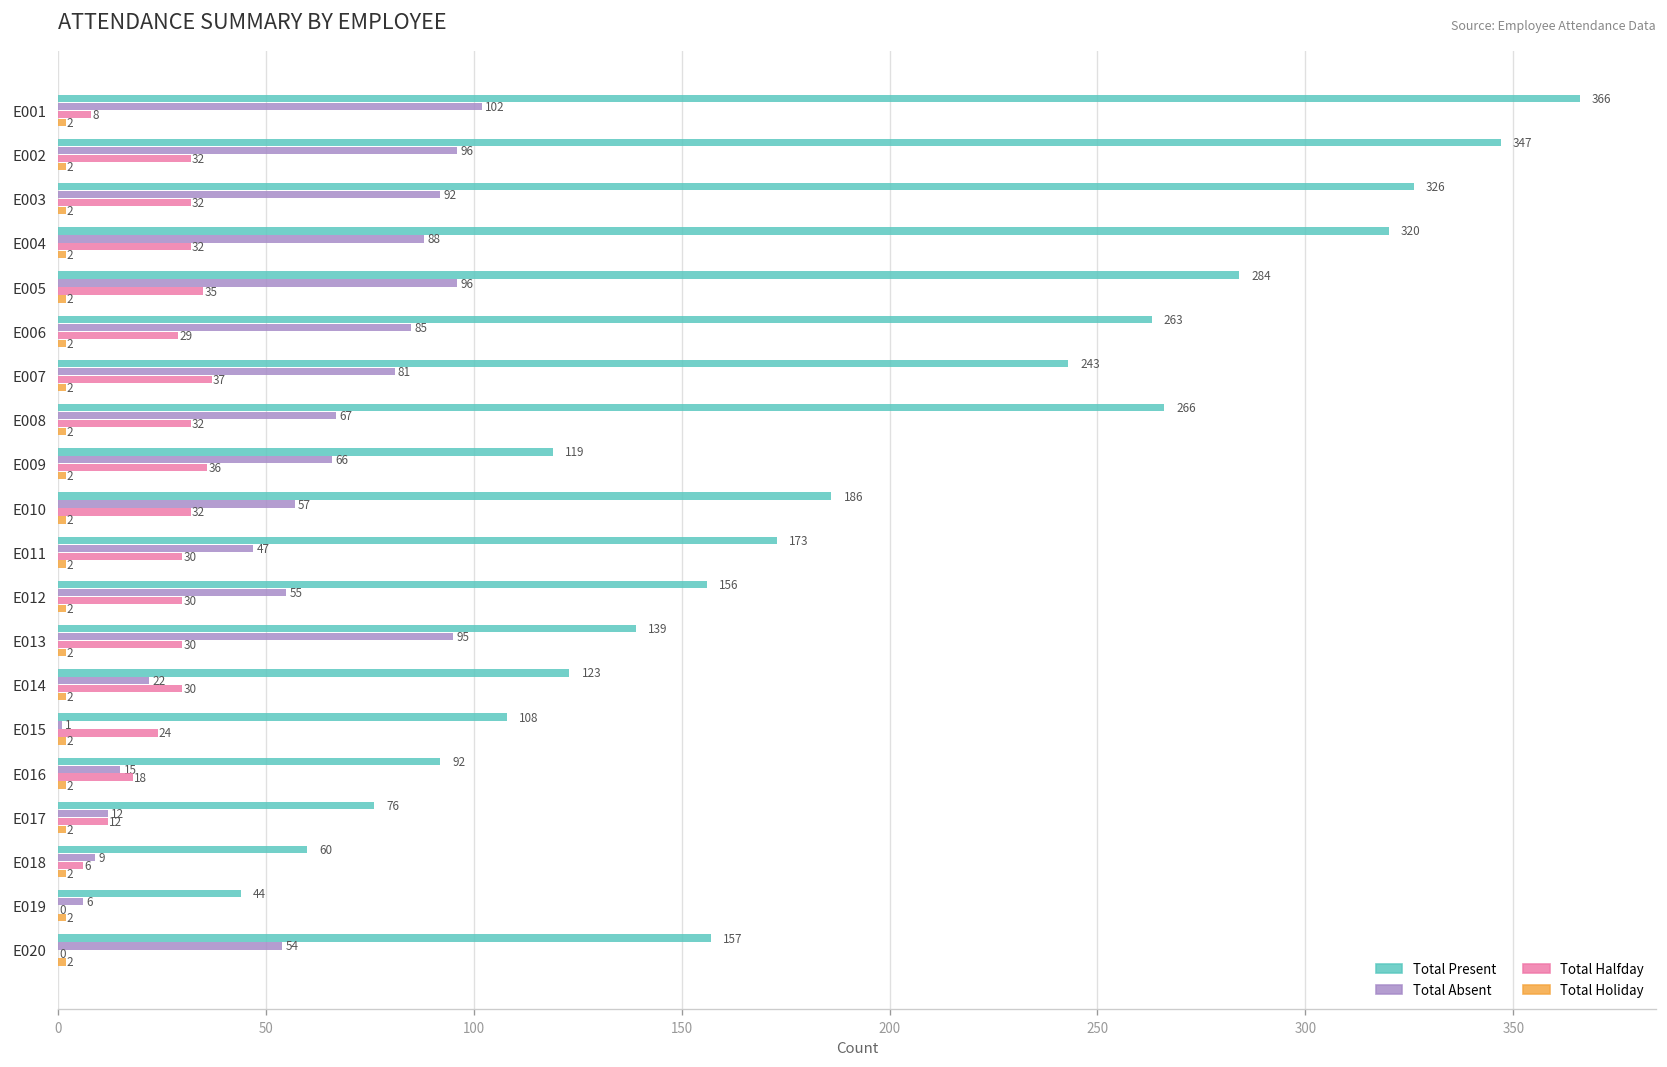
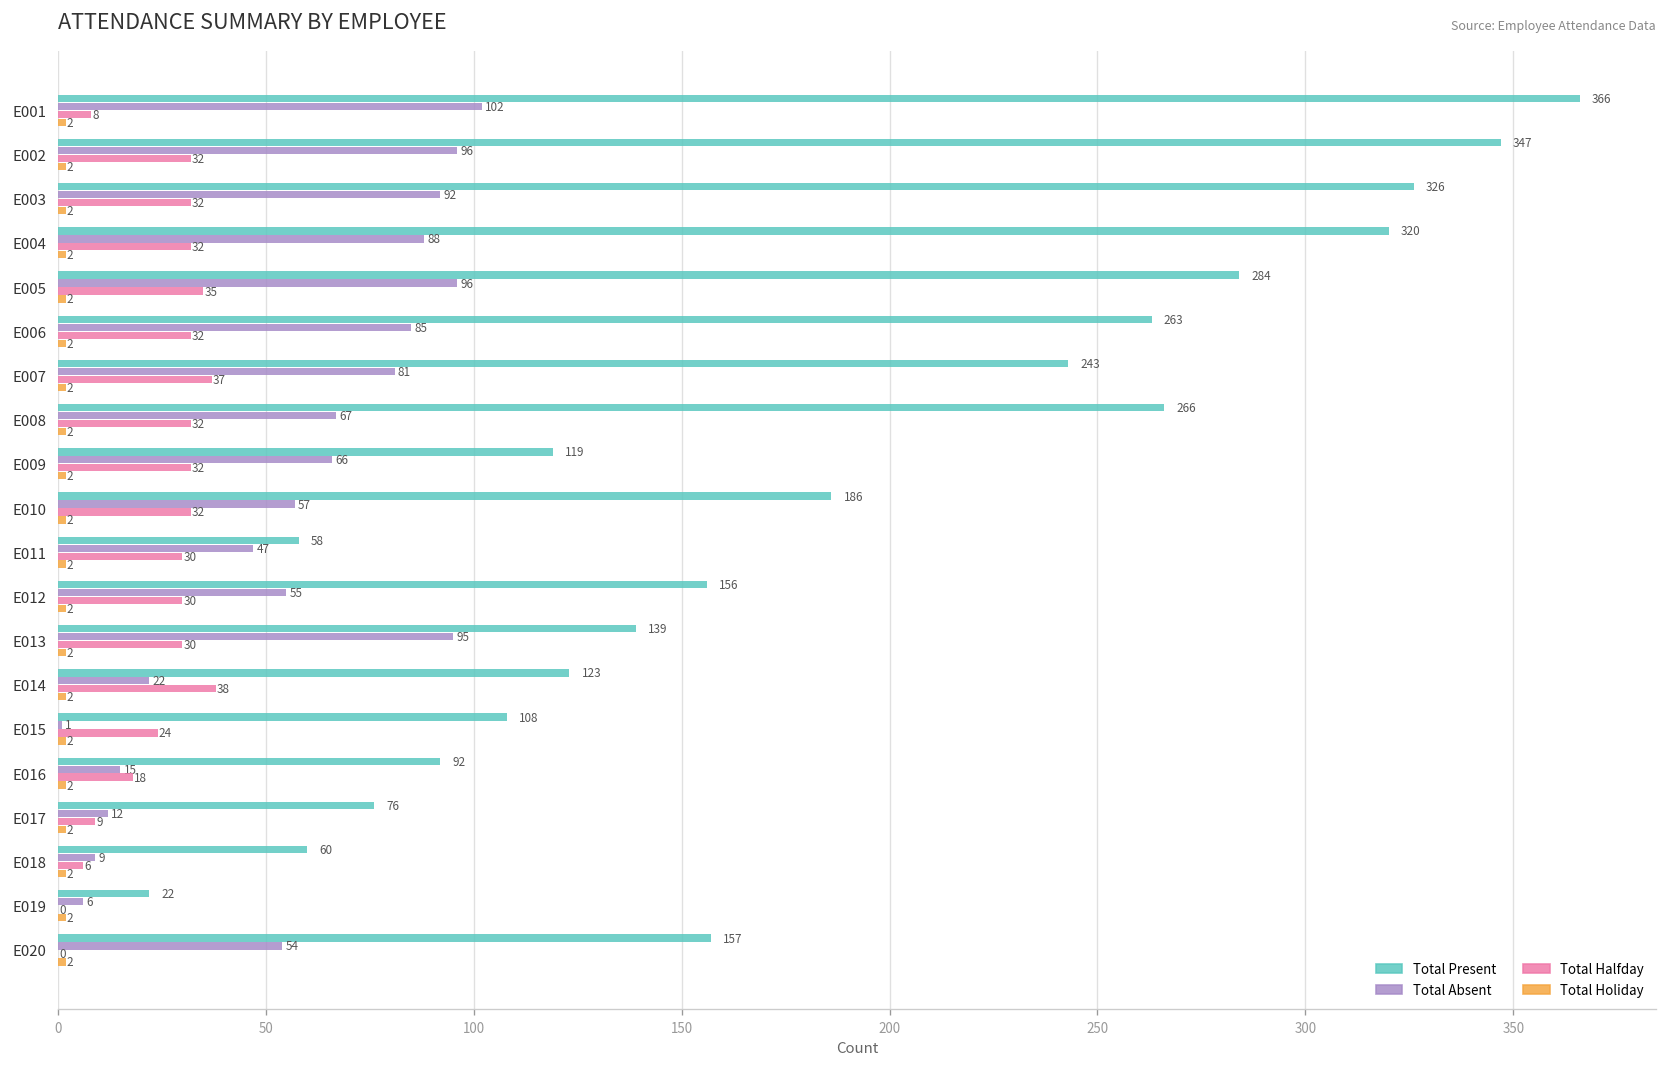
Total Halfday, E006: 29 -> 32
Total Halfday, E009: 36 -> 32
Total Present, E011: 173 -> 58
Total Halfday, E014: 30 -> 38
Total Halfday, E017: 12 -> 9
Total Present, E019: 44 -> 22
